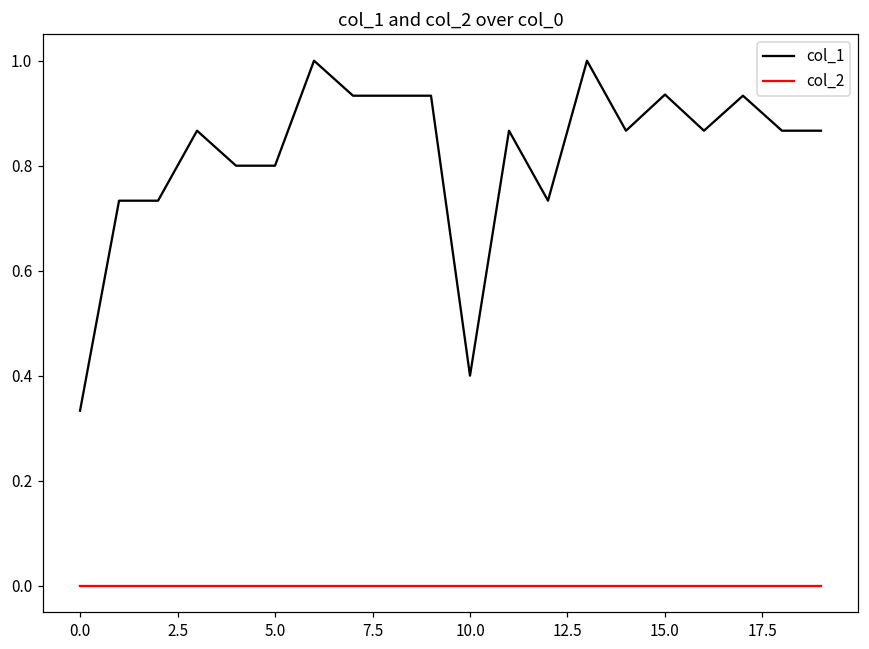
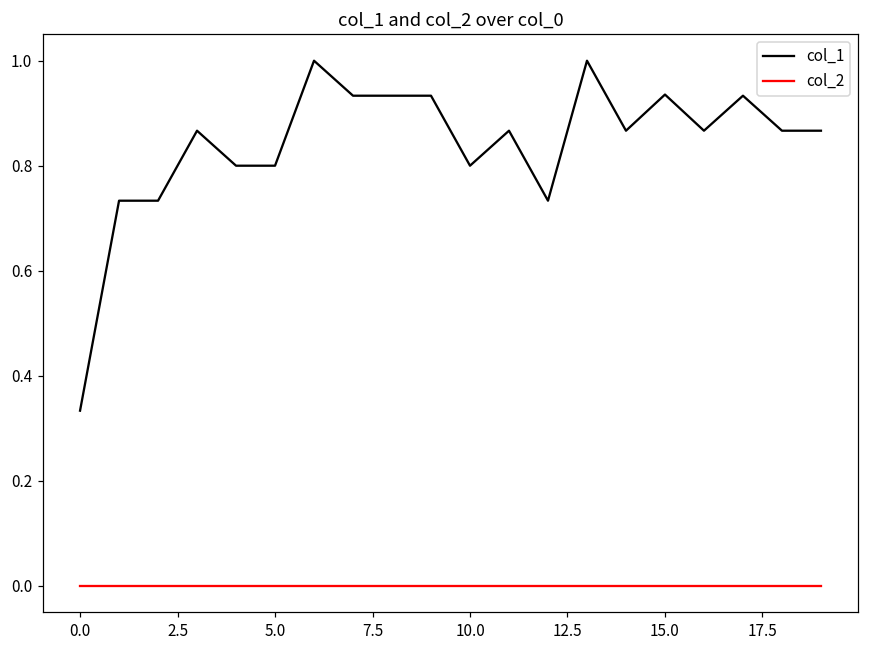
col_1, 10.0: 0.4 -> 0.8
